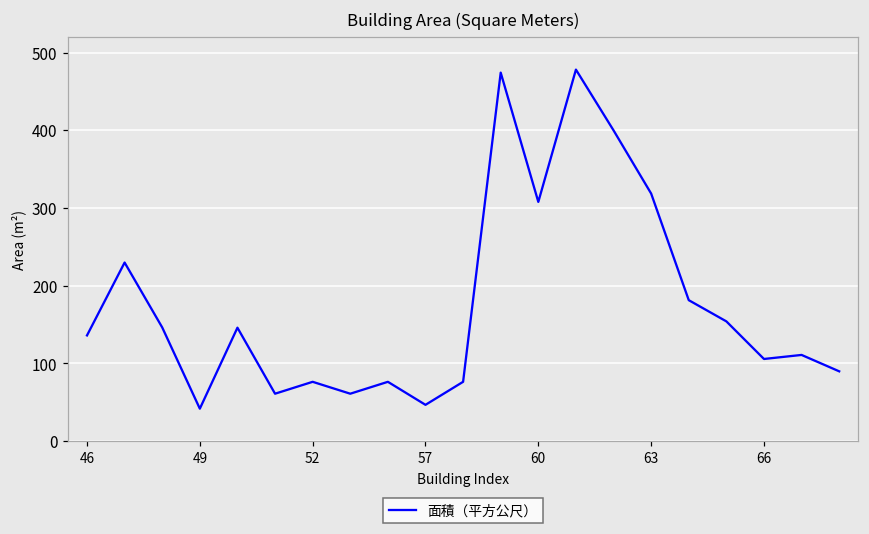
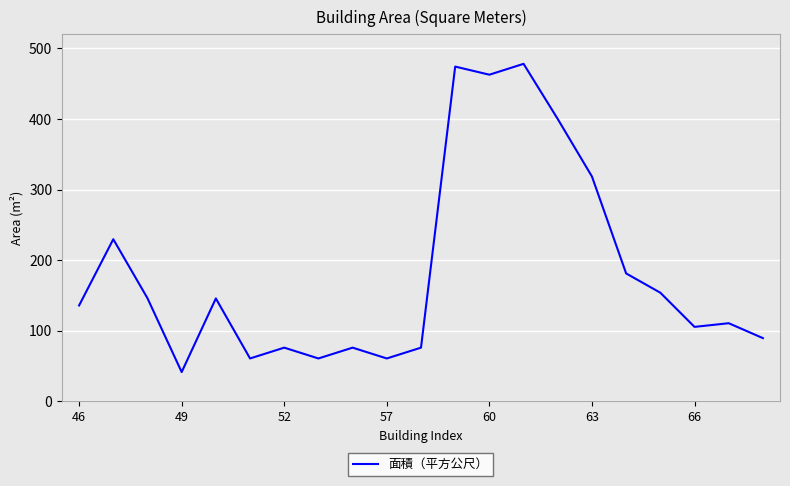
57: 50 -> 60
60: 310 -> 460
